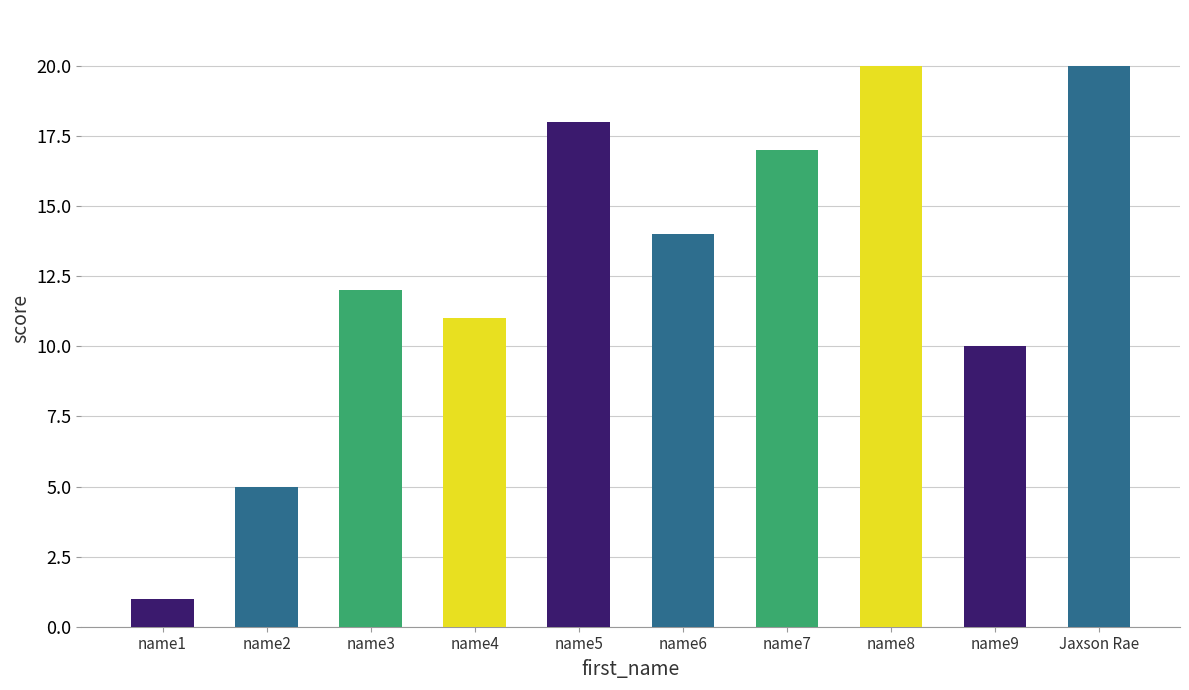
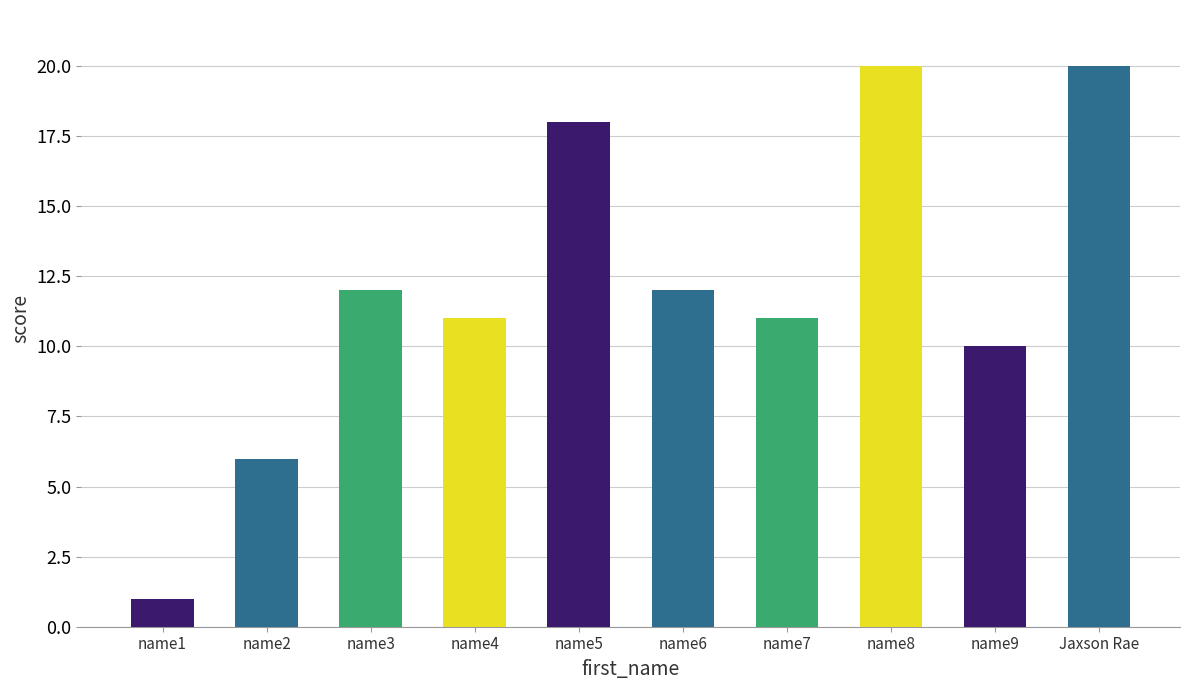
name2: 5 -> 6
name6: 14 -> 12
name7: 17 -> 11
